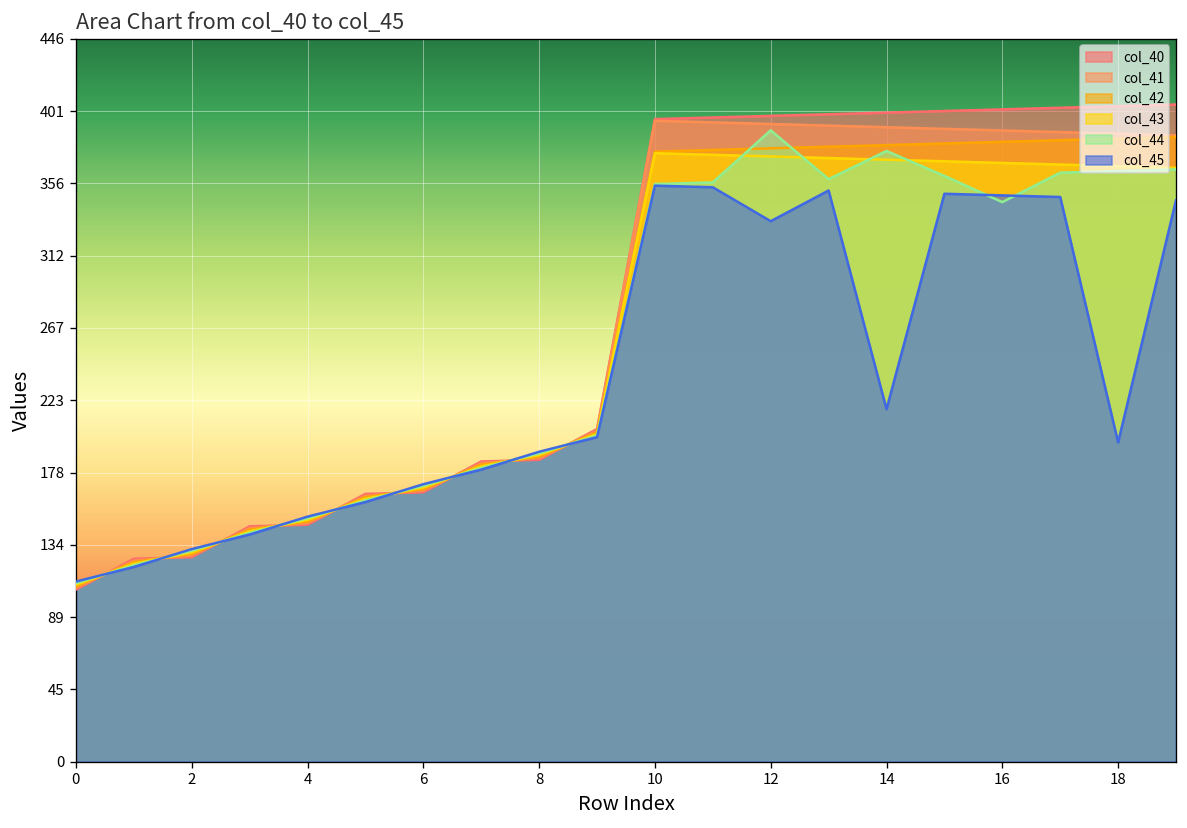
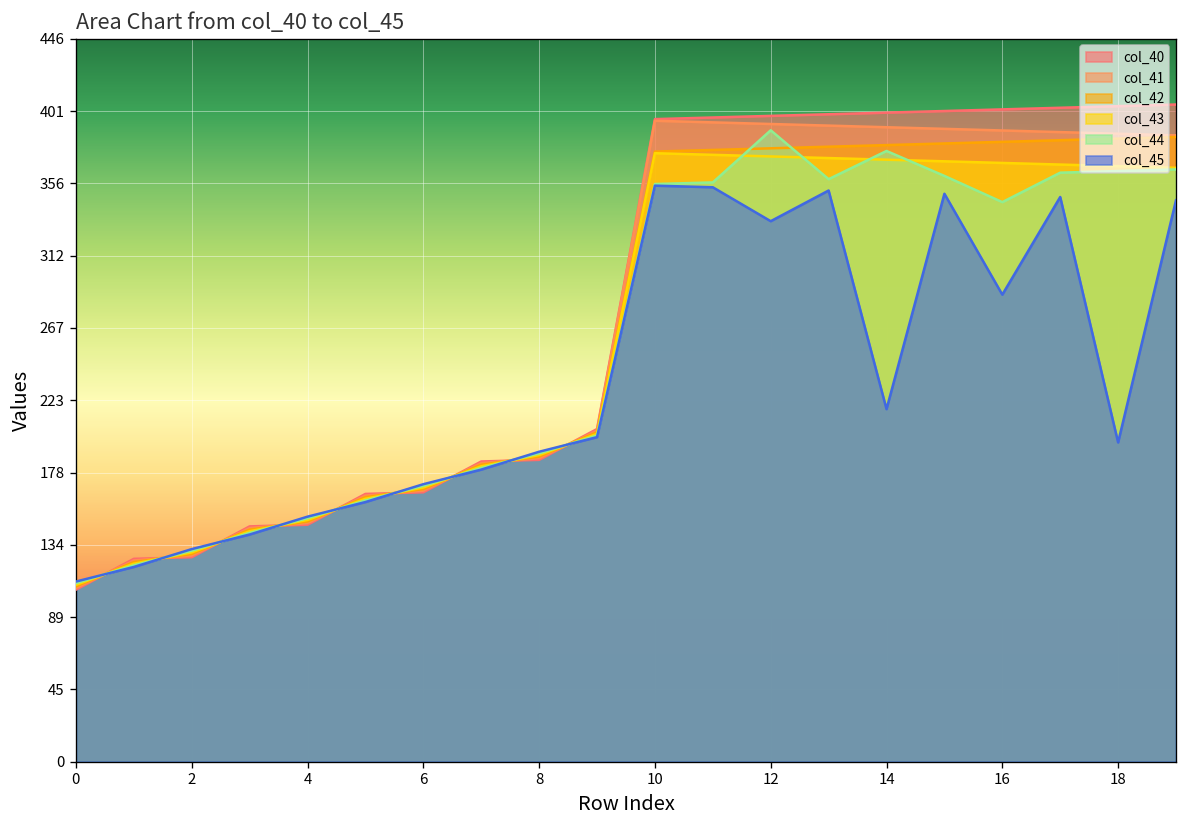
col_45, 16: 349 -> 288
